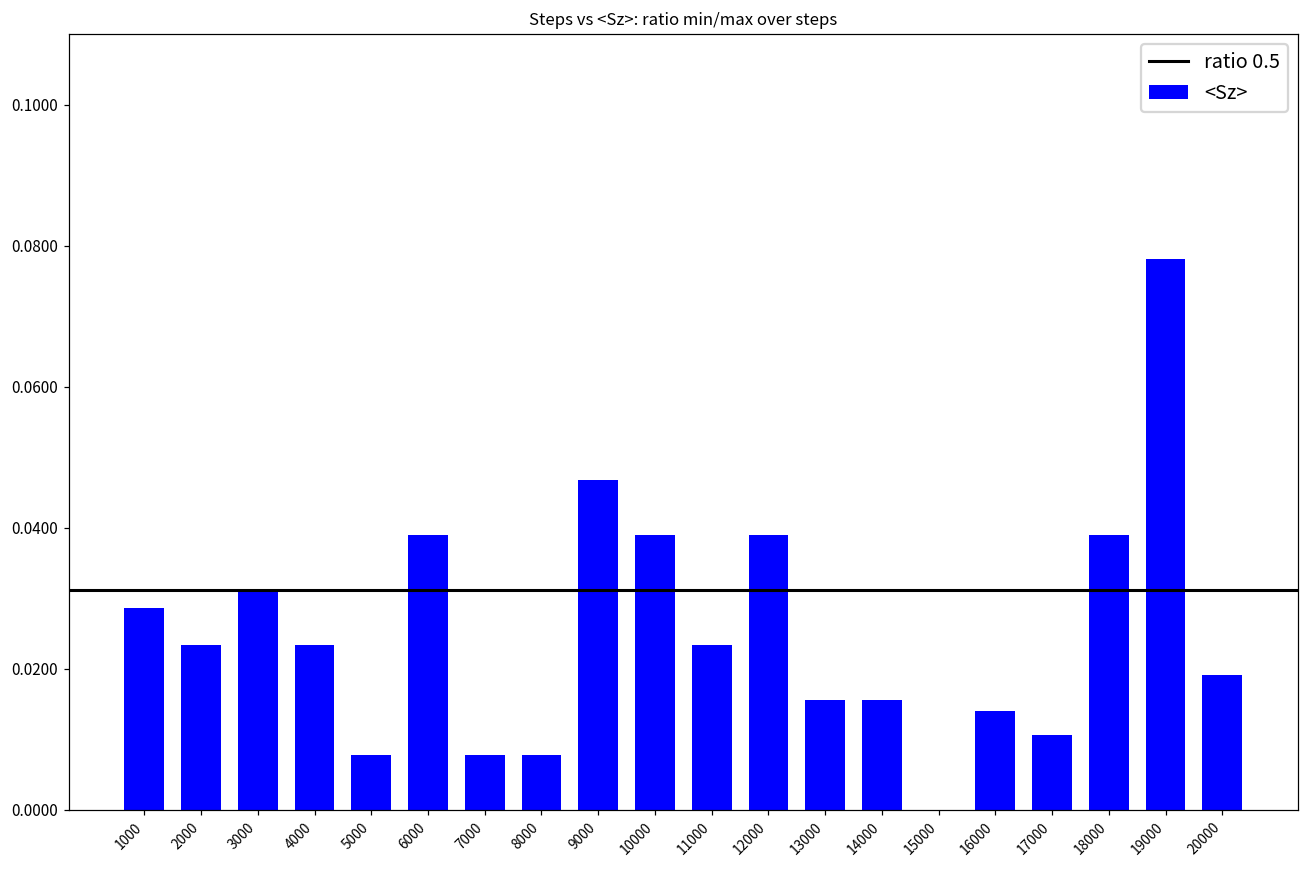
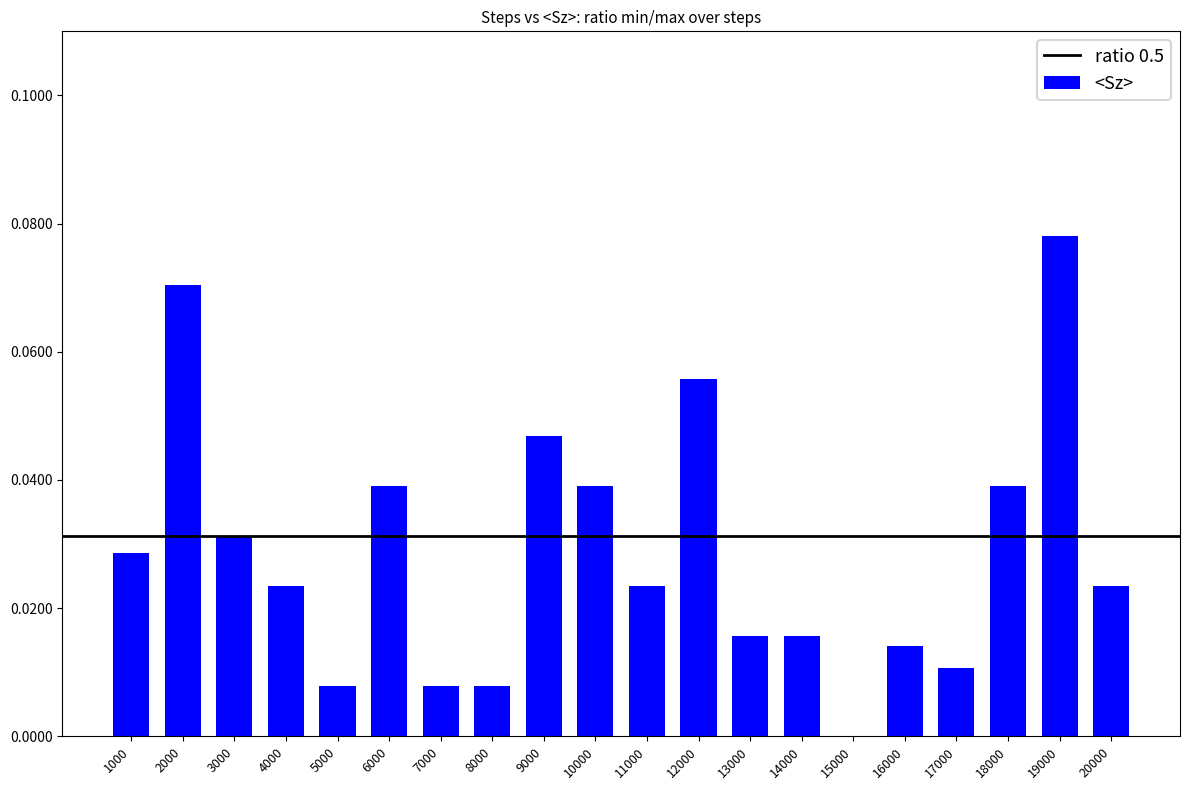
2000: 0.023 -> 0.070
12000: 0.039 -> 0.056
20000: 0.019 -> 0.023
